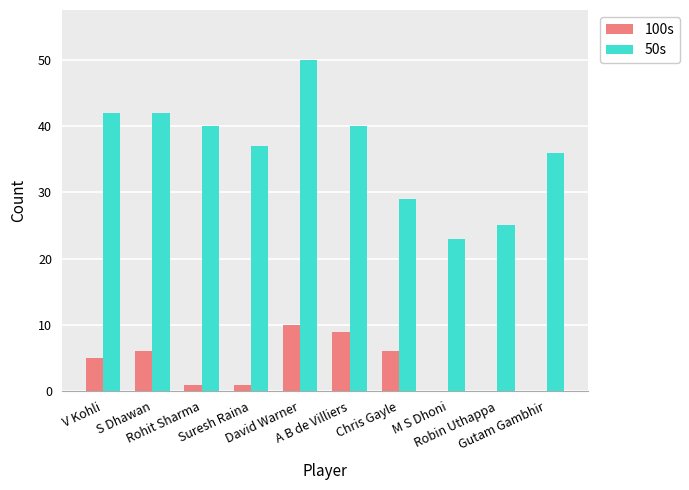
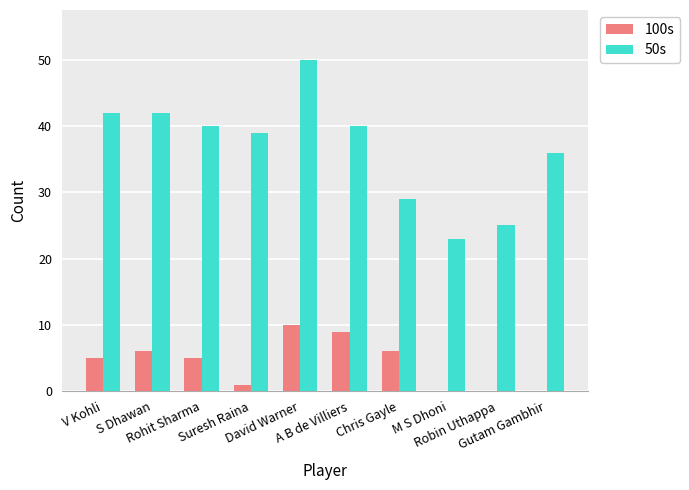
100s, Rohit Sharma: 1 -> 5
50s, Suresh Raina: 37 -> 39
